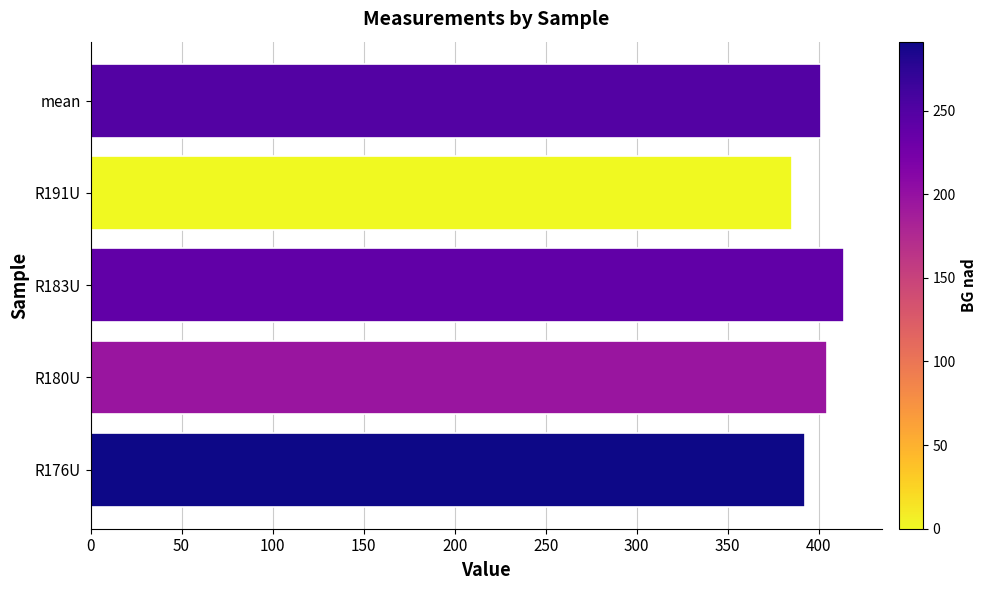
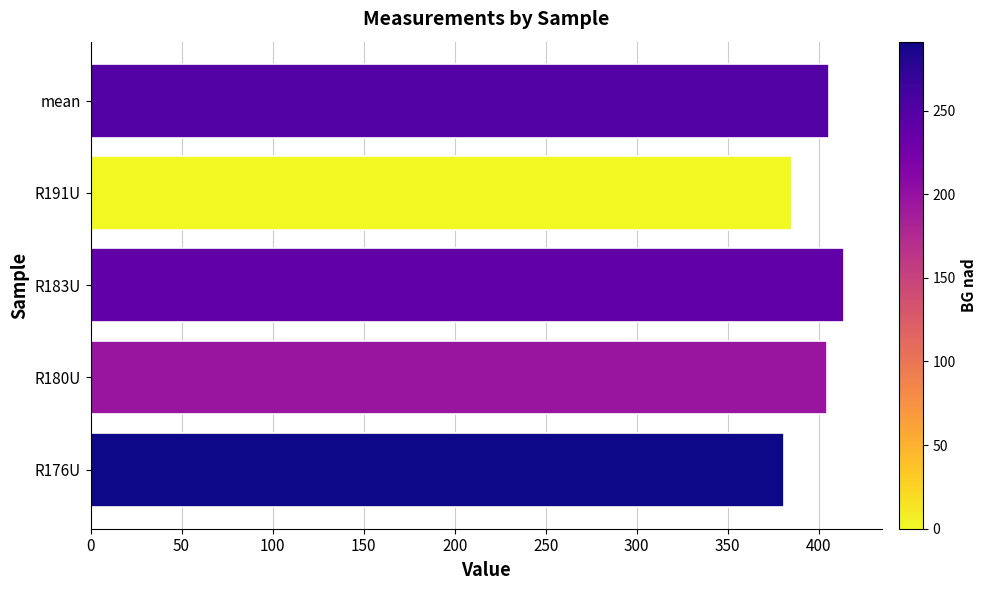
mean: 401 -> 406
R176U: 393 -> 381
